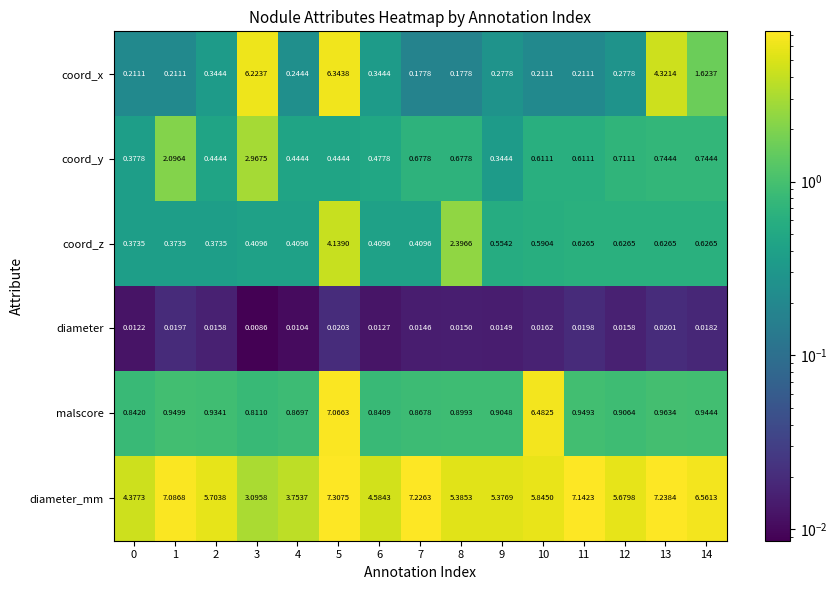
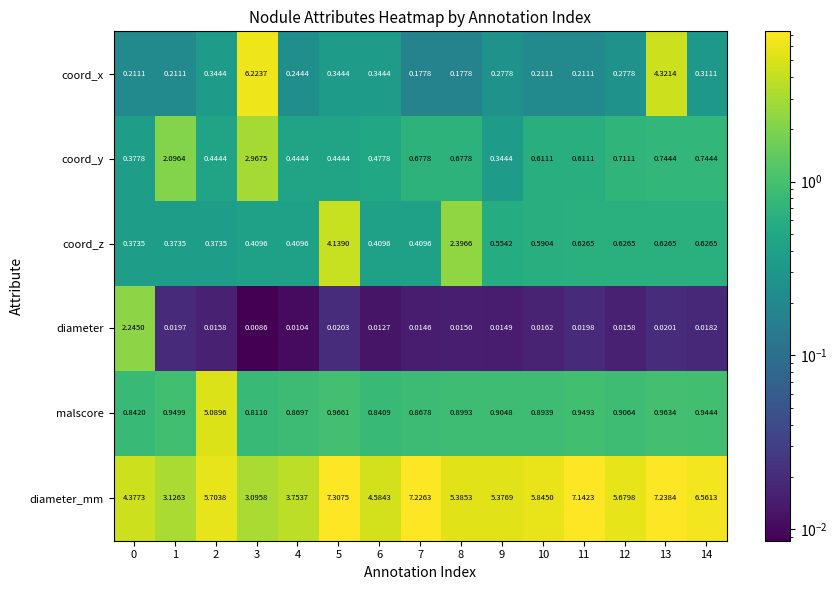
coord_x, 5: 6.3438 -> 0.3444
coord_x, 14: 1.6237 -> 0.3111
diameter, 0: 0.0122 -> 2.2450
malscore, 2: 0.9341 -> 5.0896
malscore, 5: 7.0663 -> 0.9661
malscore, 10: 6.4825 -> 0.8939
diameter_mm, 1: 7.0868 -> 3.1263
